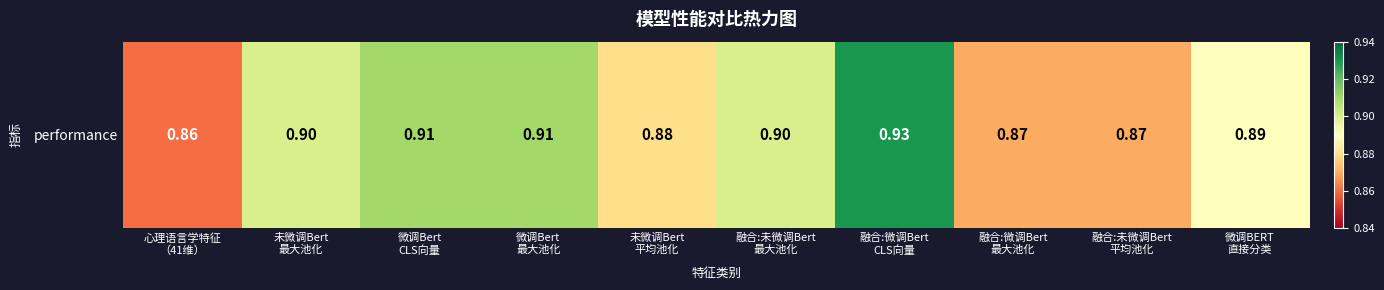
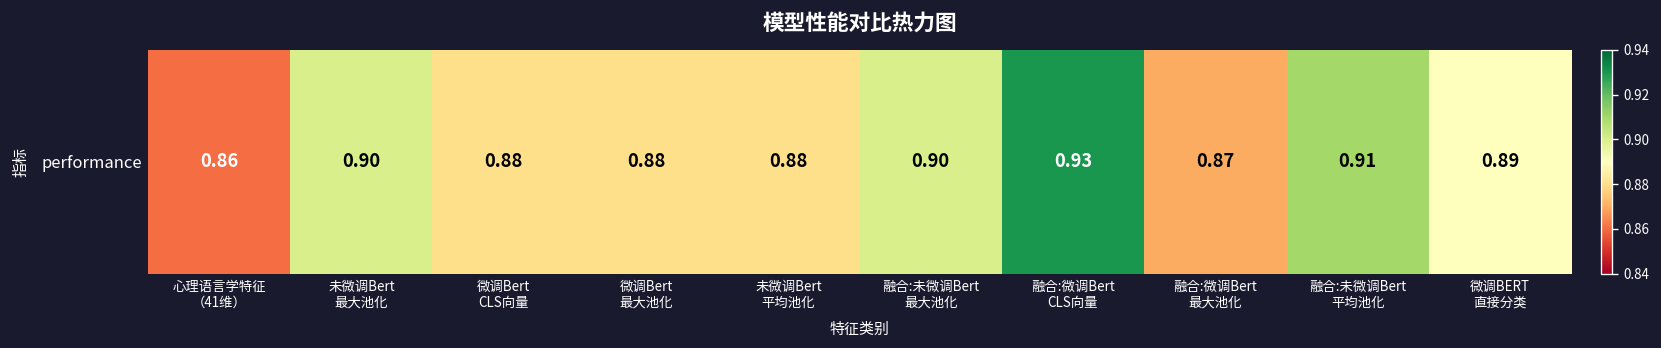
performance, 微调Bert CLS向量: 0.91 -> 0.88
performance, 微调Bert 最大池化: 0.91 -> 0.88
performance, 融合:未微调Bert 平均池化: 0.87 -> 0.91
